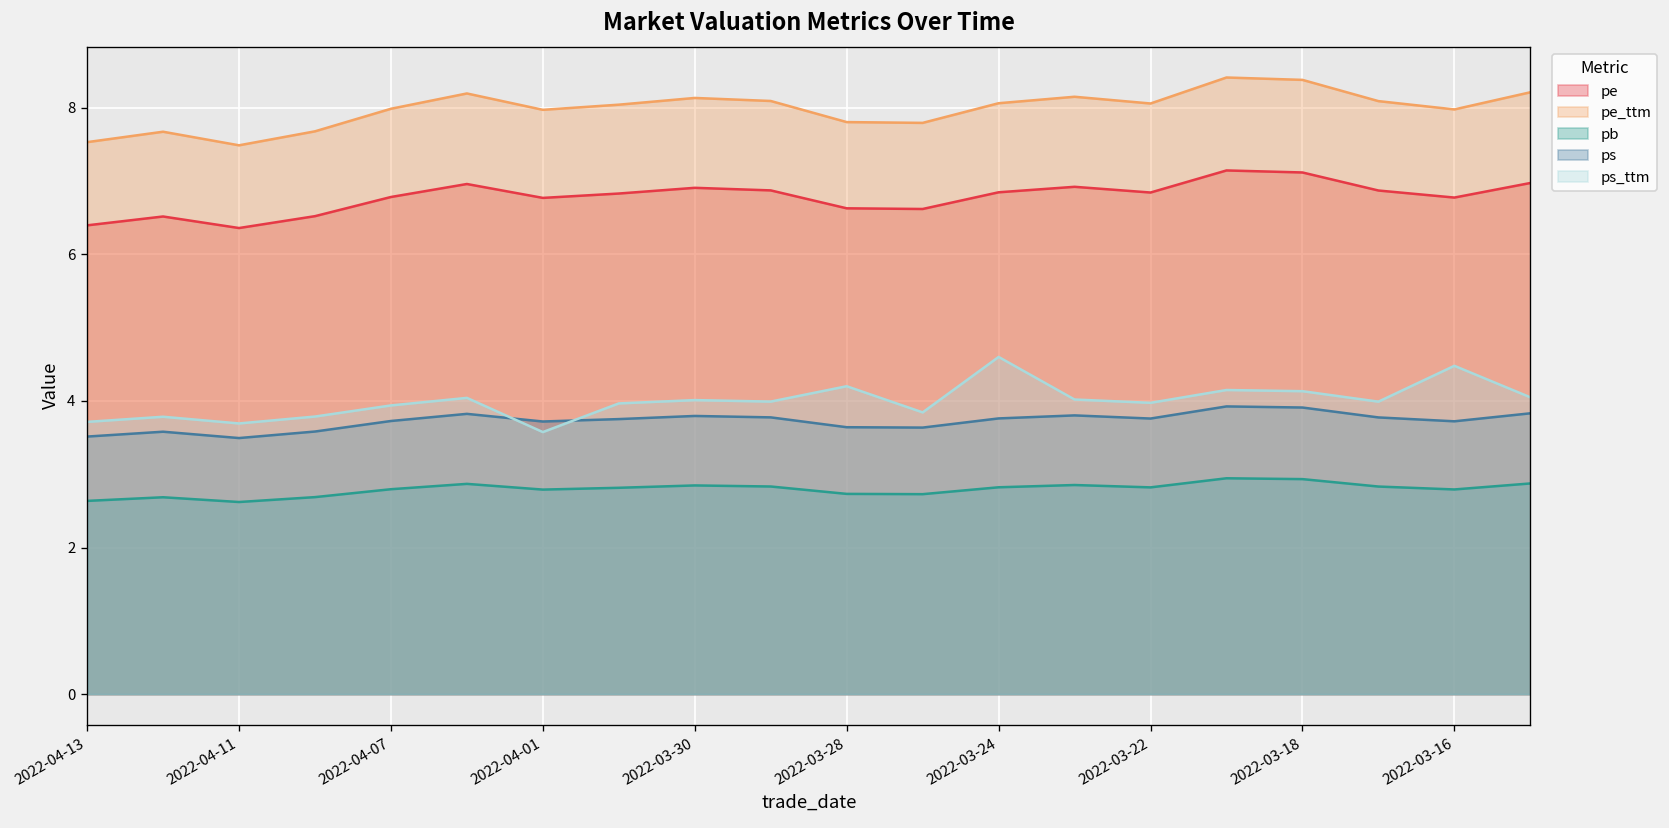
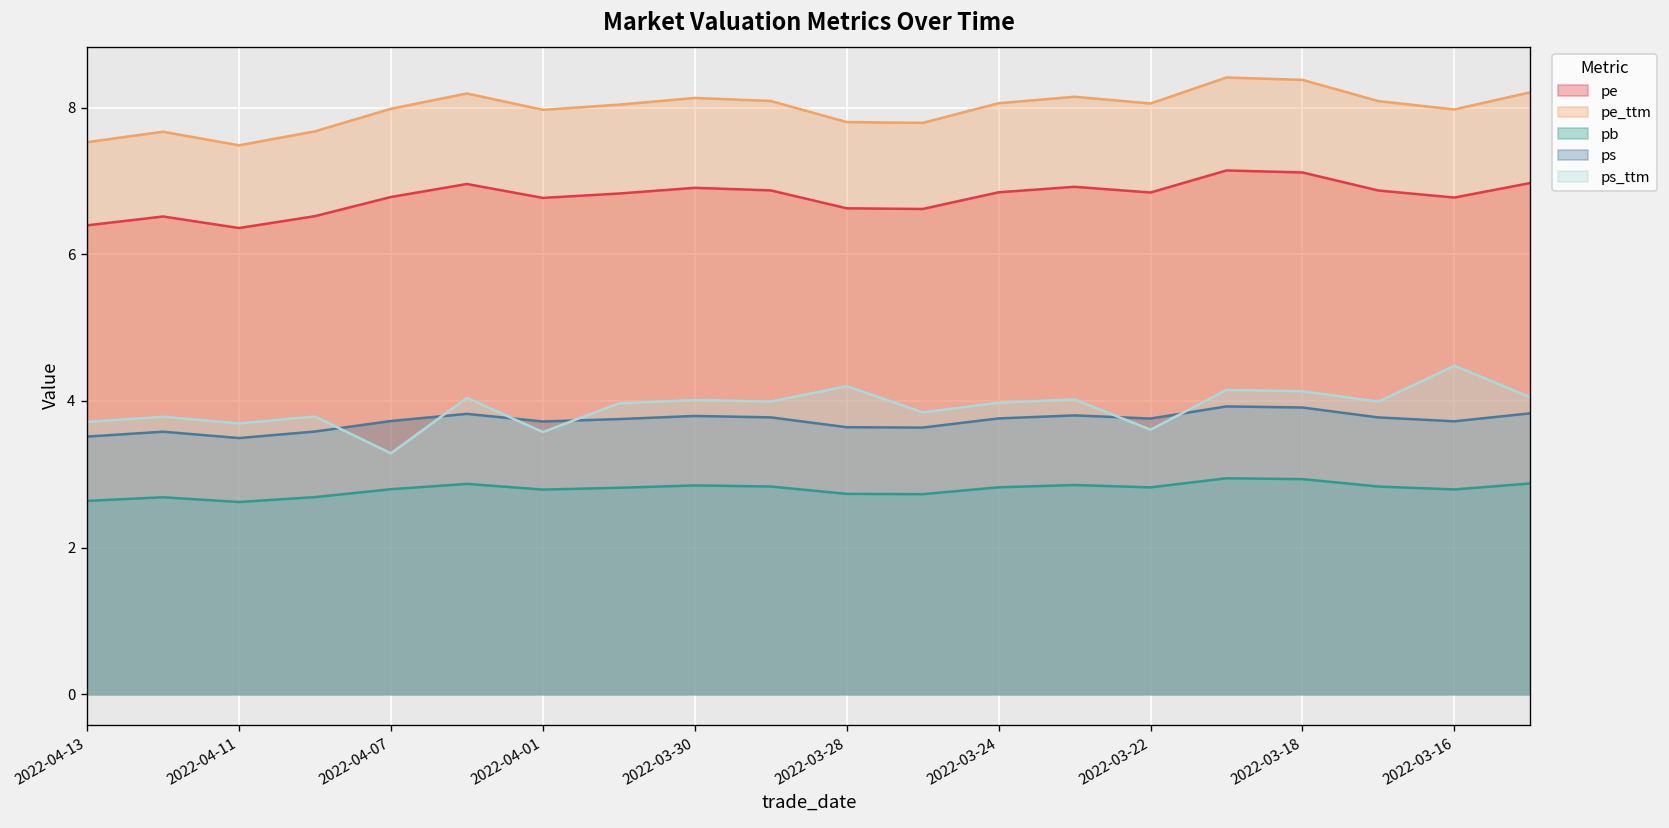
ps_ttm, 2022-04-07: 3.9 -> 3.3
ps_ttm, 2022-03-24: 4.6 -> 4.0
ps_ttm, 2022-03-22: 4.0 -> 3.6
